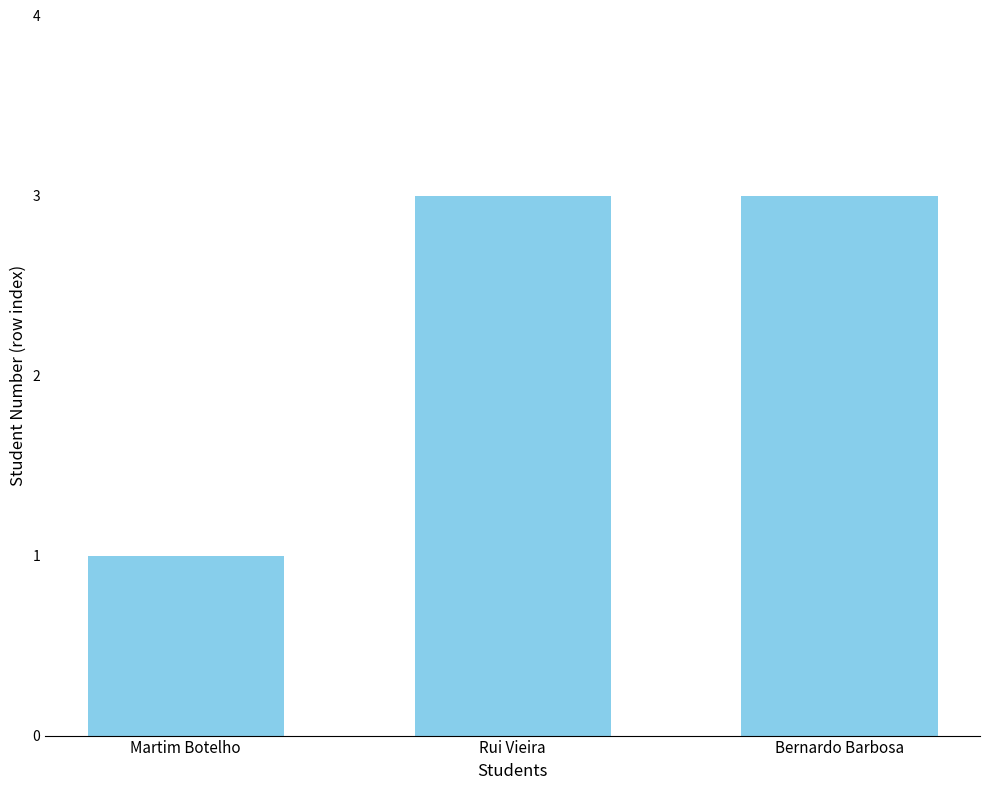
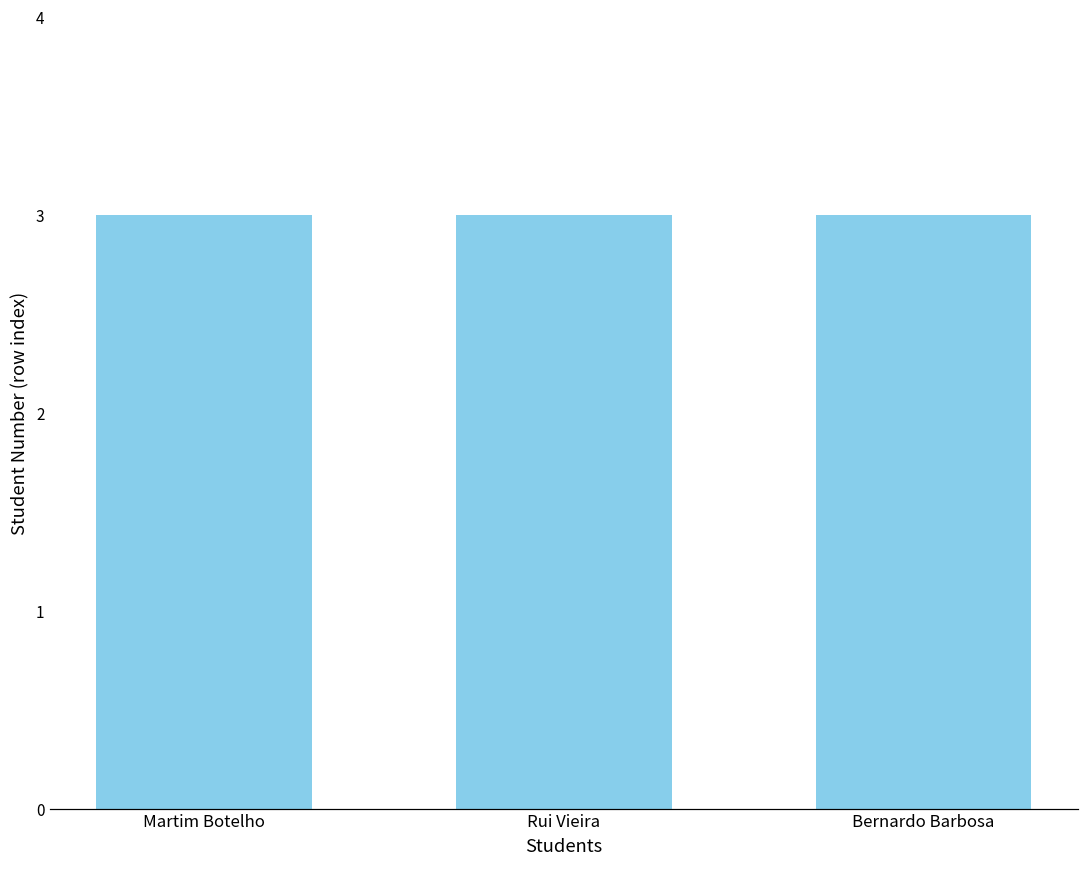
Martim Botelho: 1 -> 3
